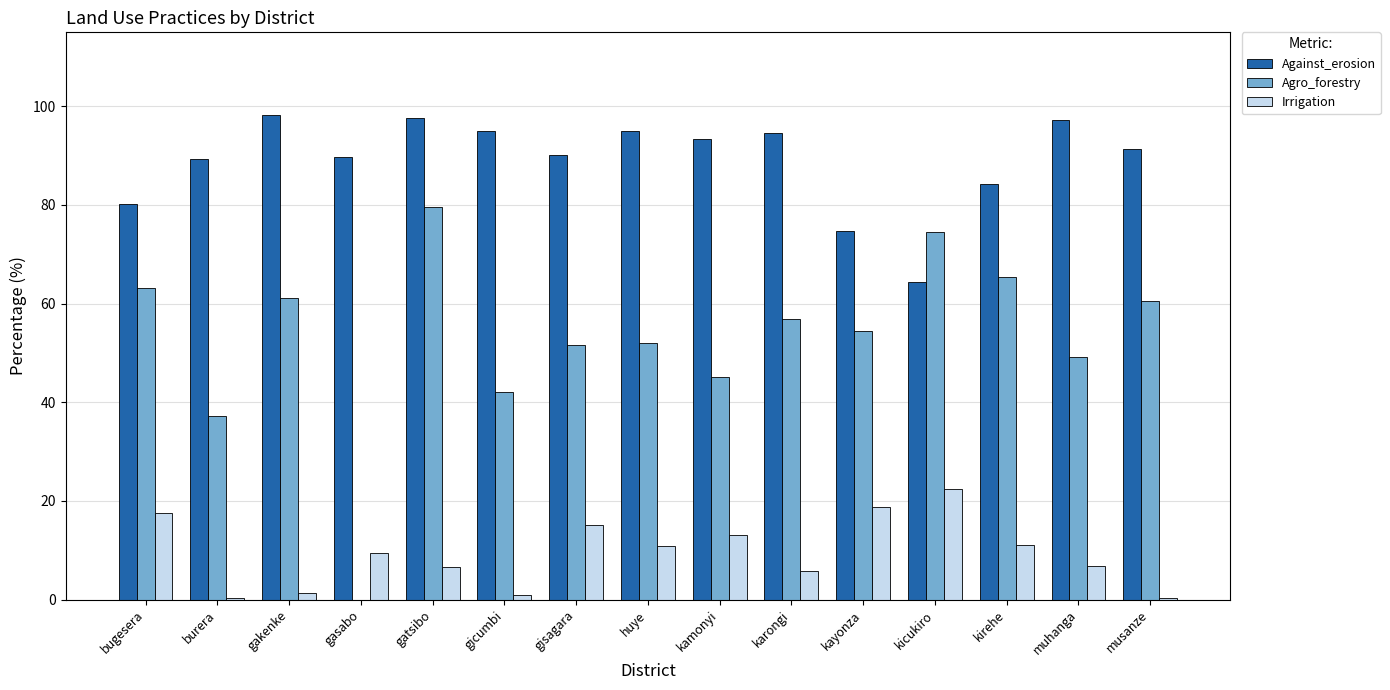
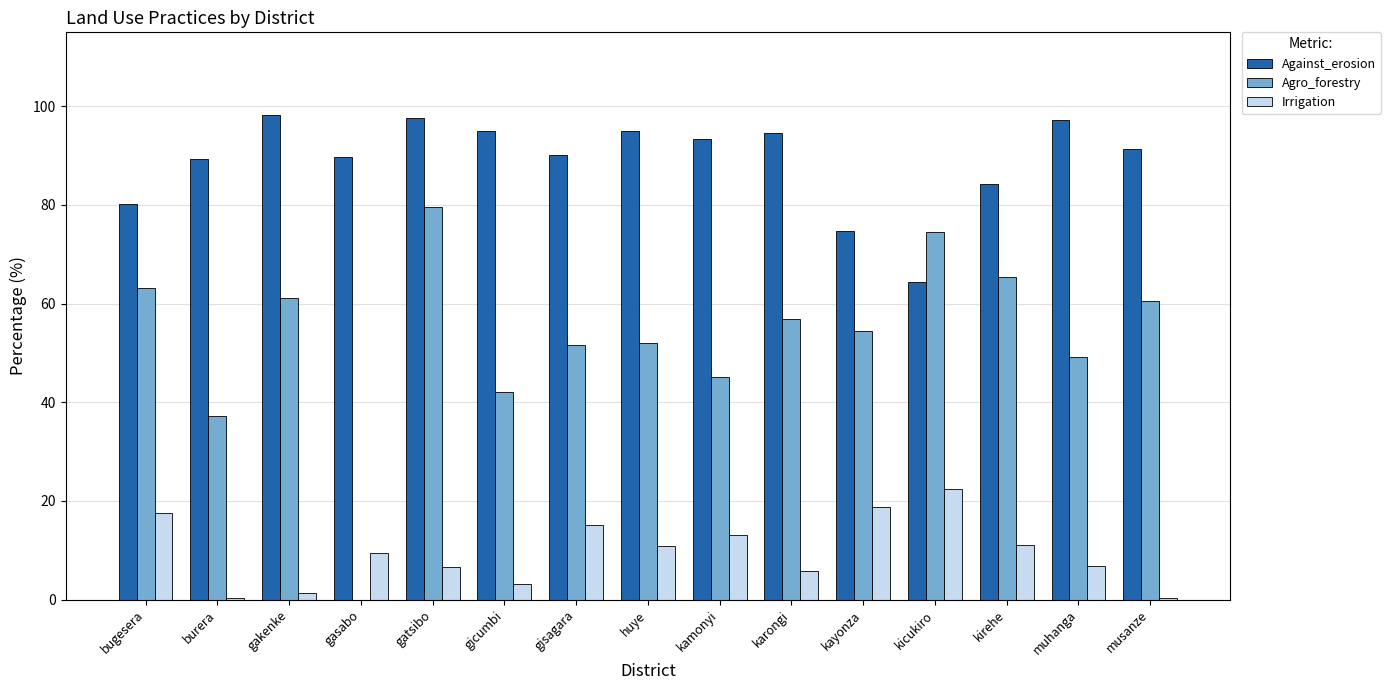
Irrigation, gicumbi: 1 -> 3
